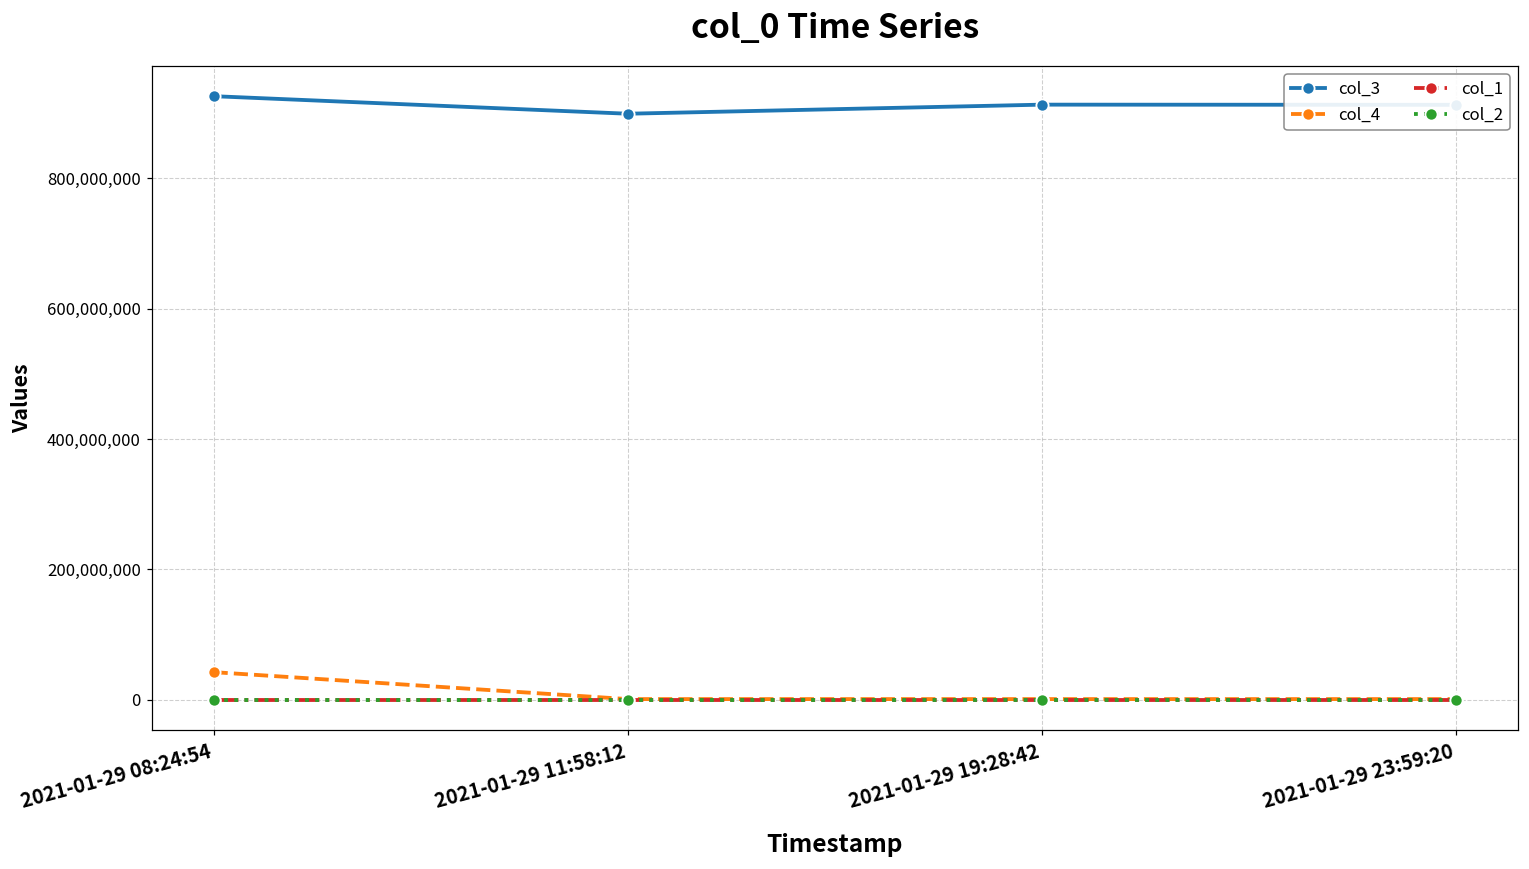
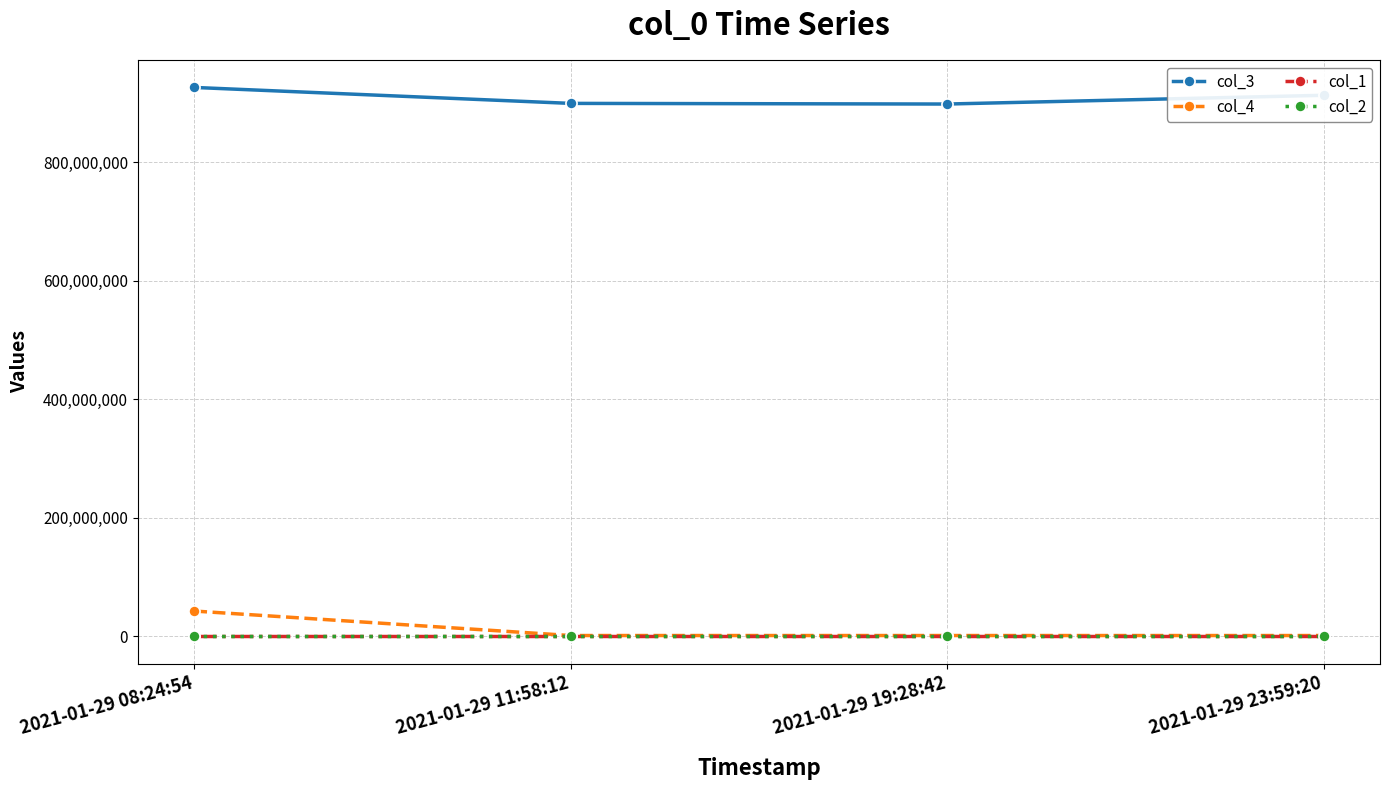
col_3, 2021-01-29 19:28:42: 910,000,000 -> 900,000,000
